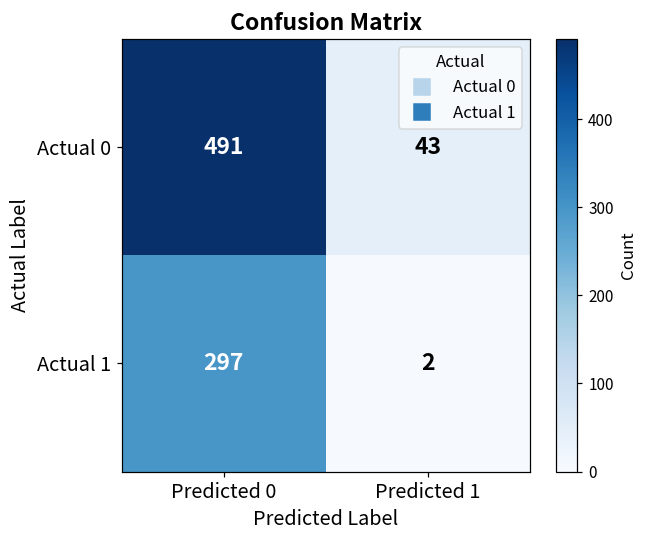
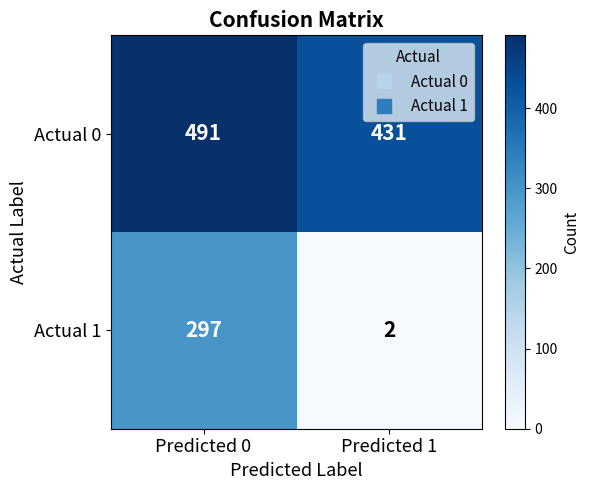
Actual 0, Predicted 1: 43 -> 431
